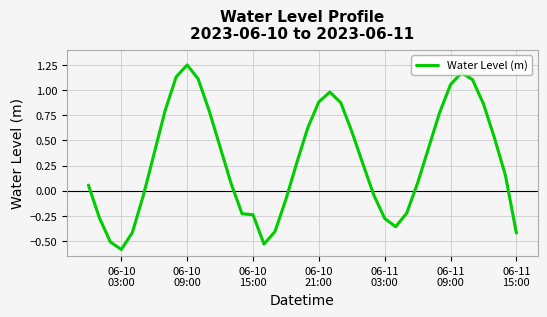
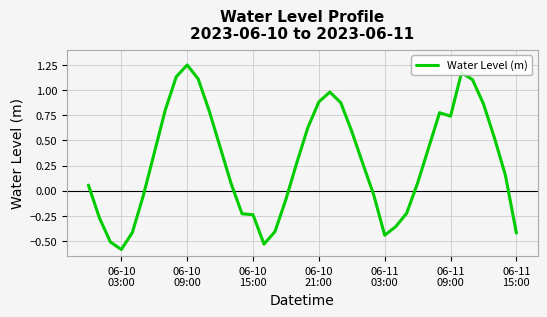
06-11 03:00: -0.28 -> -0.44
06-11 09:00: 1.05 -> 0.74
